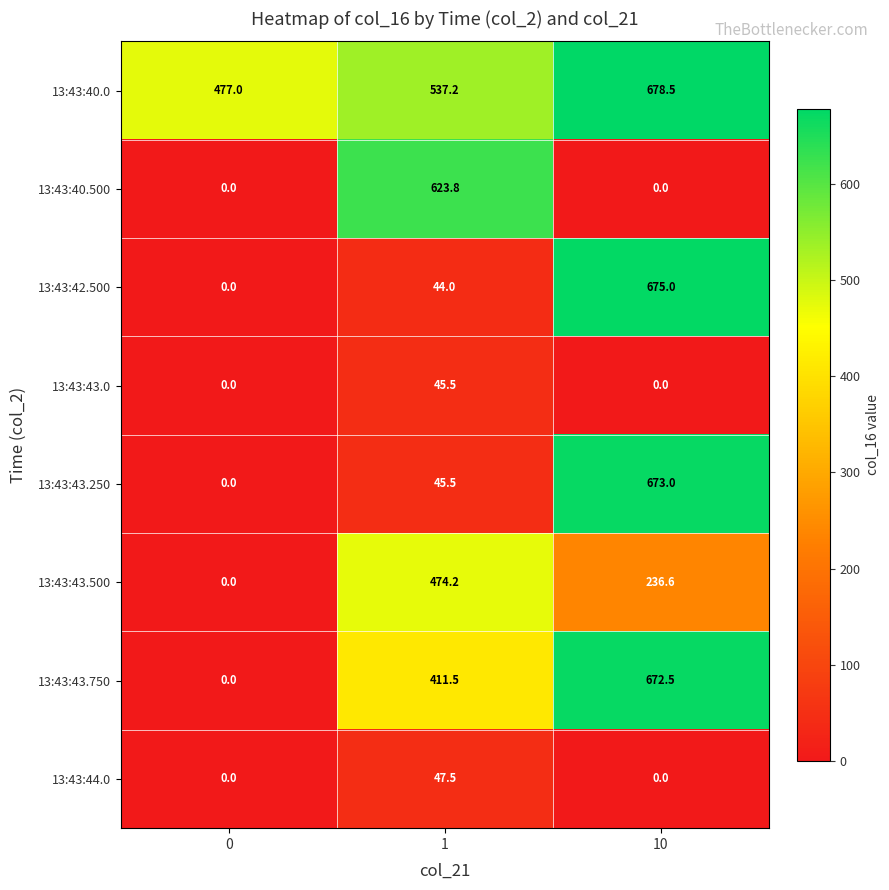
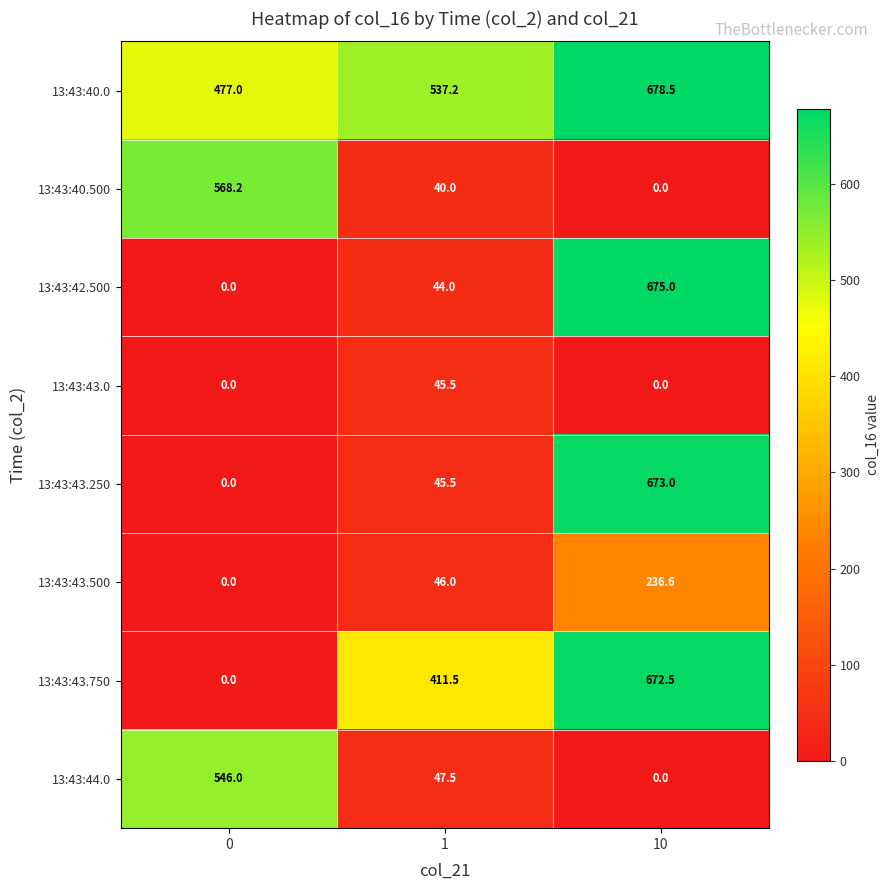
13:43:40.500, 0: 0.0 -> 568.2
13:43:40.500, 1: 623.8 -> 40.0
13:43:43.500, 1: 474.2 -> 46.0
13:43:44.0, 0: 0.0 -> 546.0
